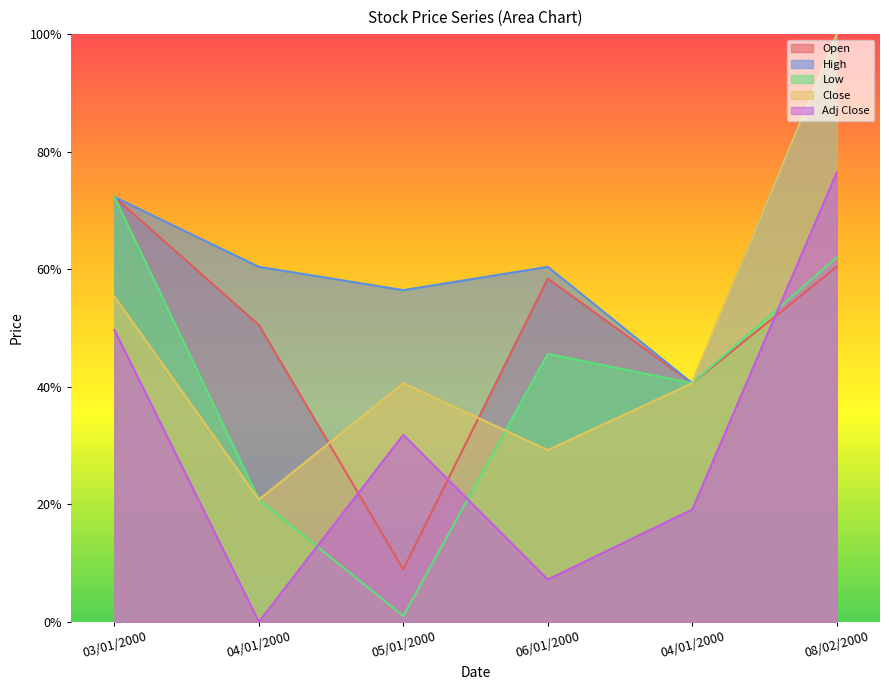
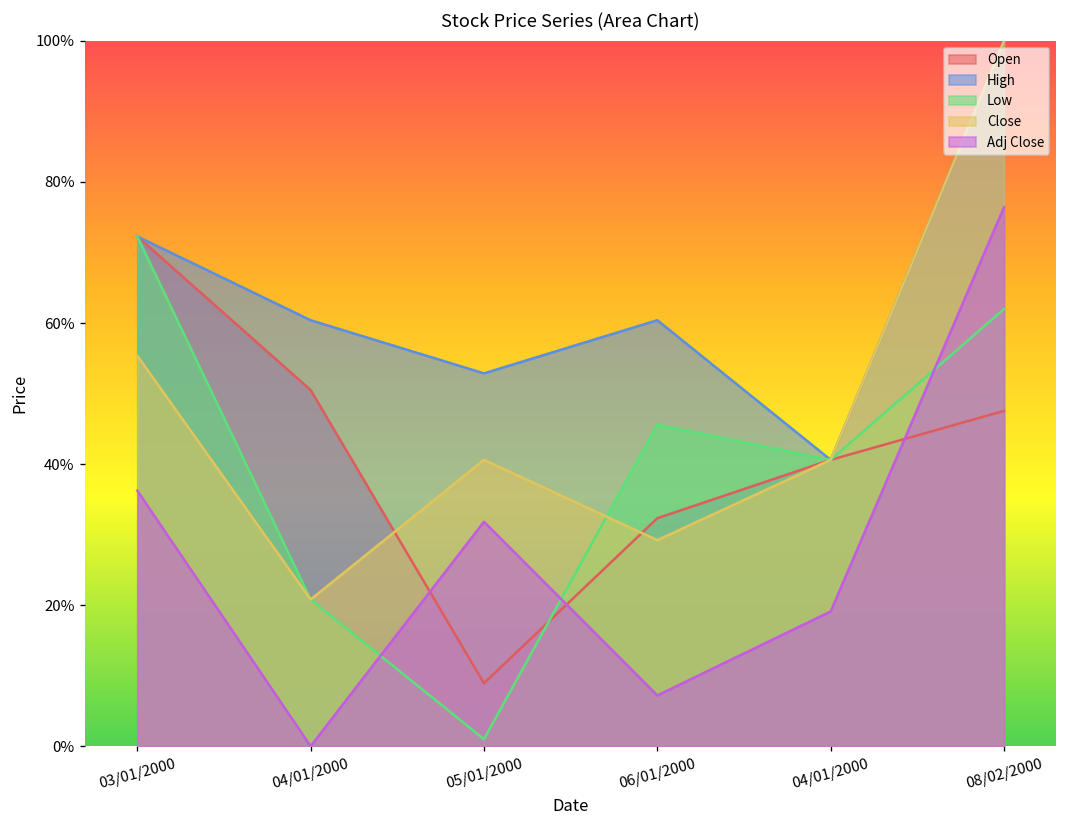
Adj Close, 03/01/2000: 50% -> 36%
High, 05/01/2000: 56% -> 53%
Open, 06/01/2000: 58% -> 32%
Open, 08/02/2000: 60% -> 48%
